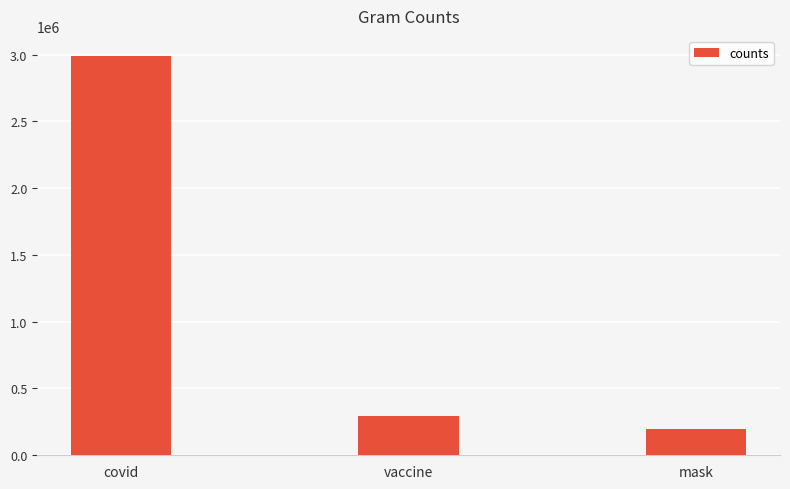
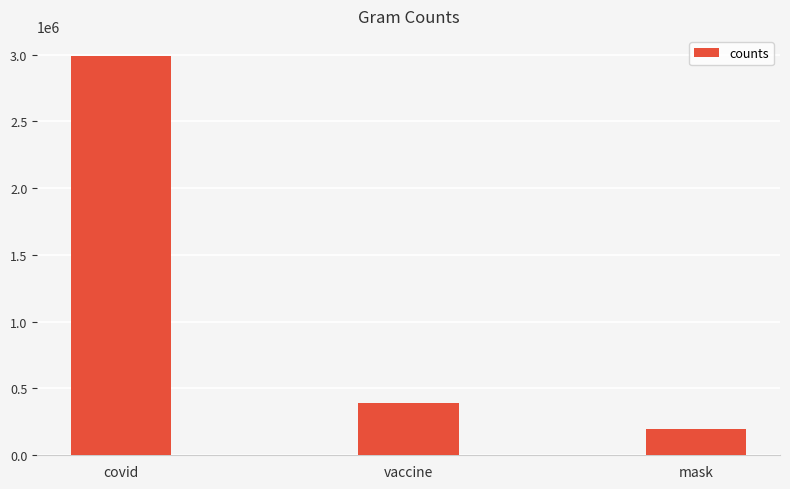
vaccine: 290000 -> 390000
